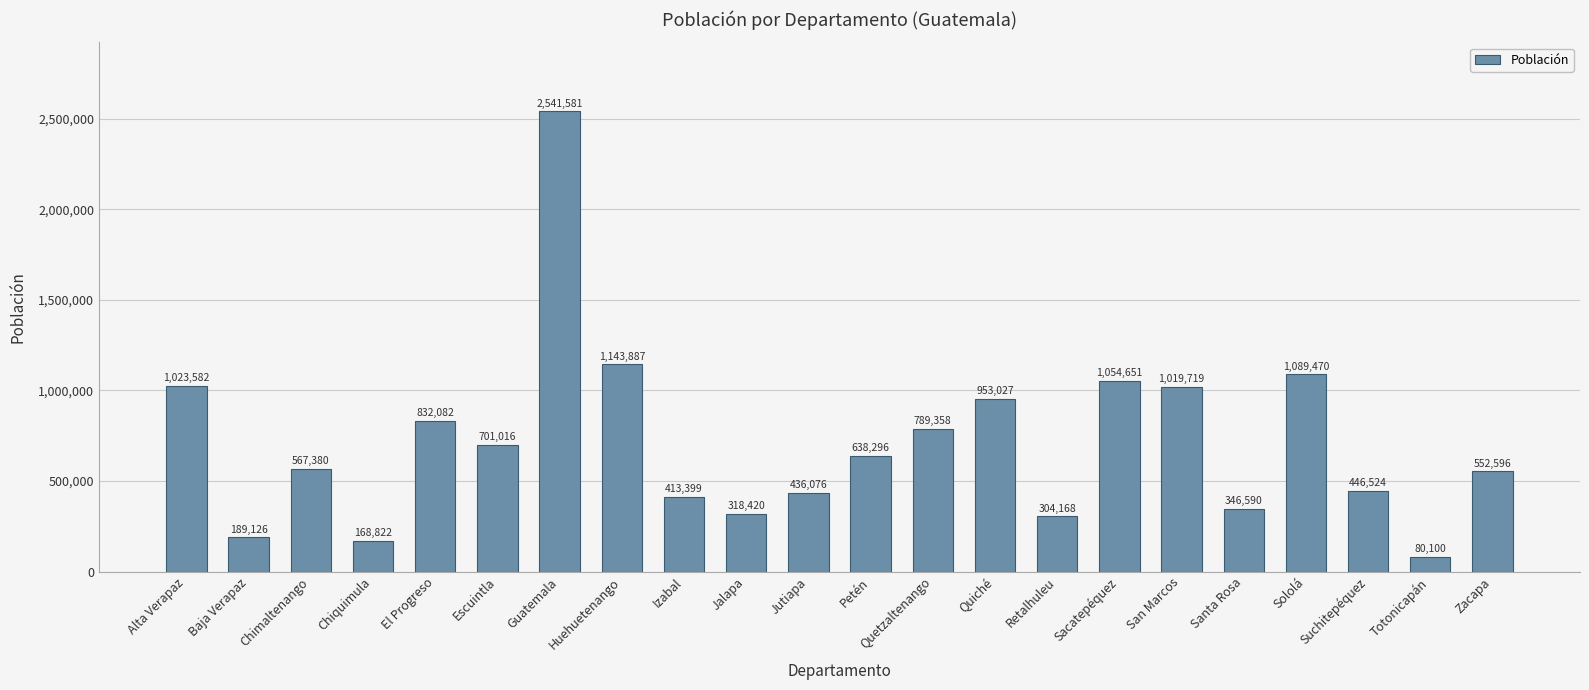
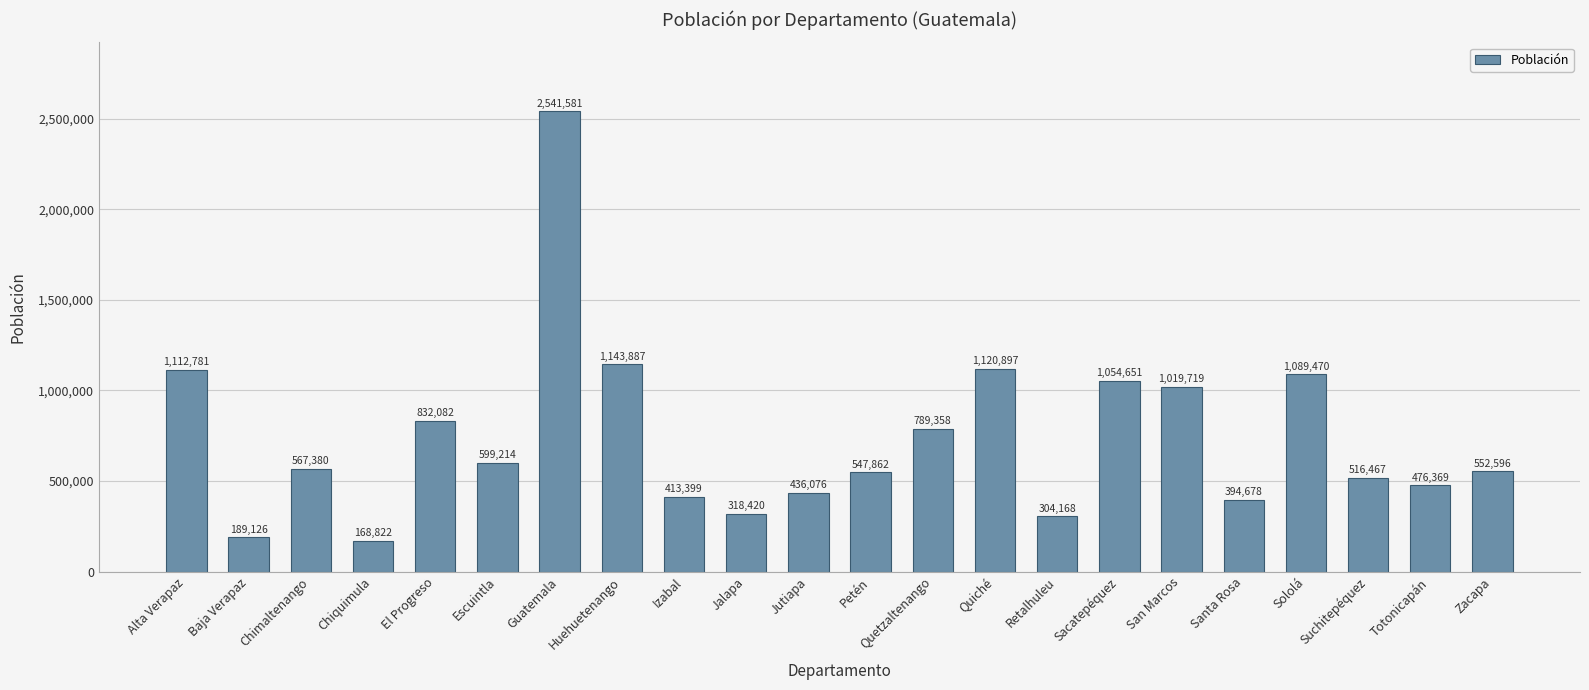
Alta Verapaz: 1,023,582 -> 1,112,781
Escuintla: 701,016 -> 599,214
Petén: 638,296 -> 547,862
Quiché: 953,027 -> 1,120,897
Santa Rosa: 346,590 -> 394,678
Suchitepéquez: 446,524 -> 516,467
Totonicapán: 80,100 -> 476,369
